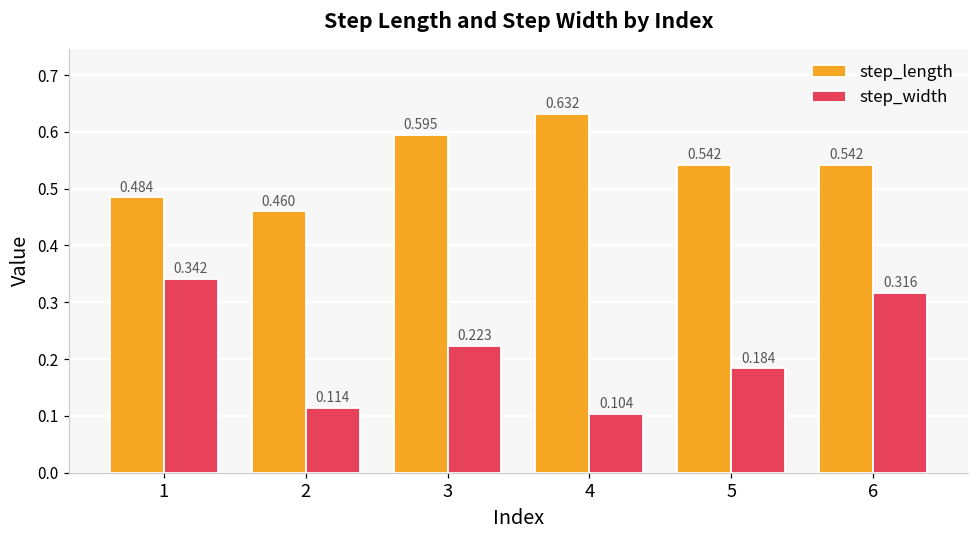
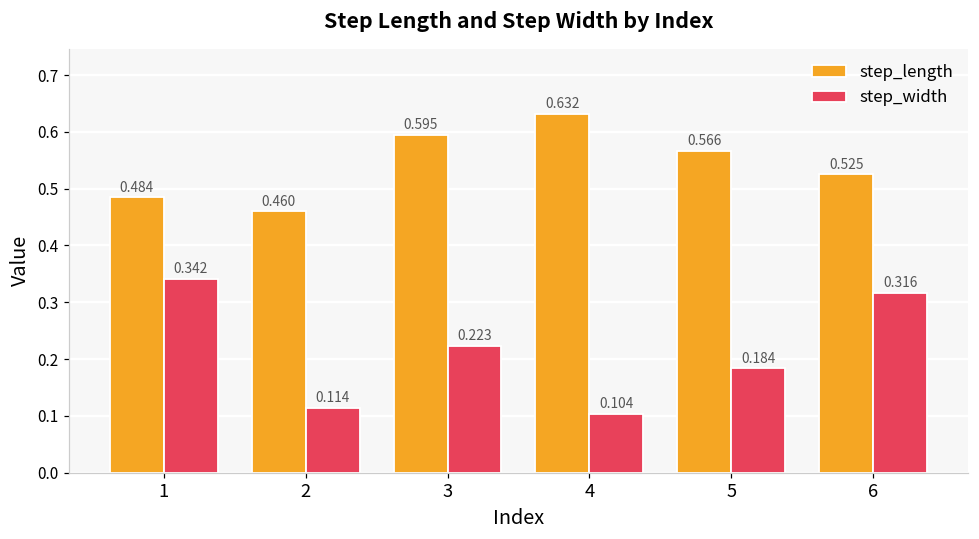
step_length, 5: 0.542 -> 0.566
step_length, 6: 0.542 -> 0.525
